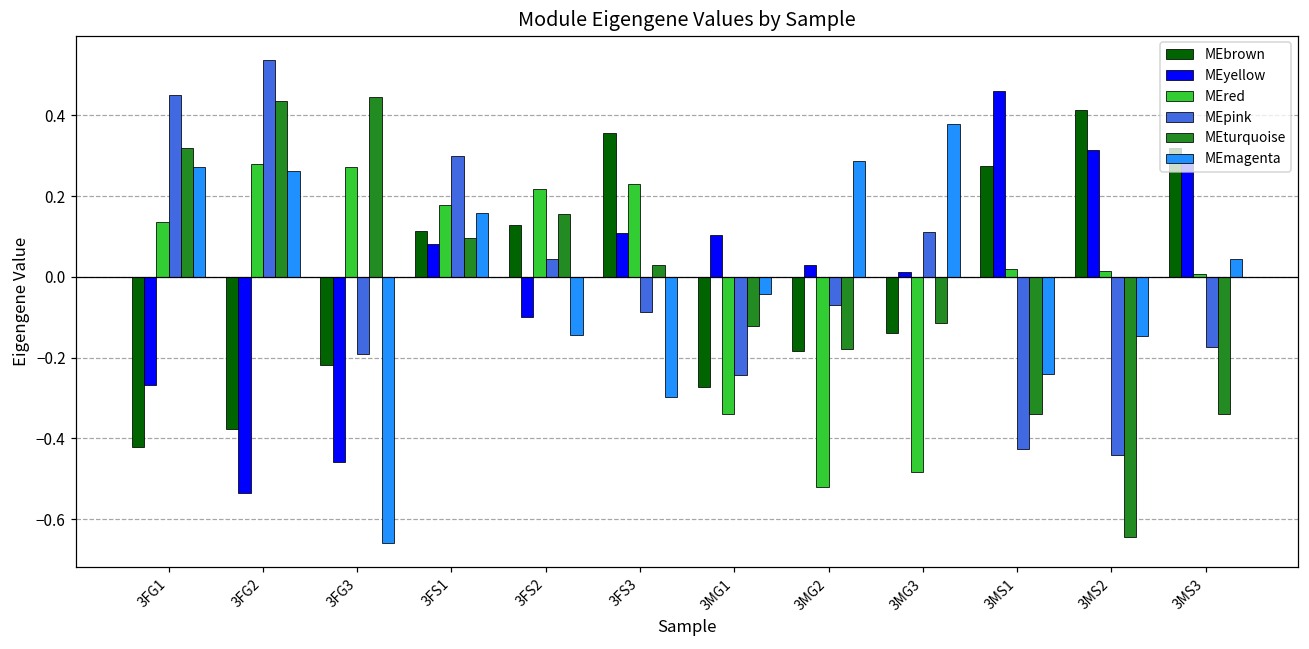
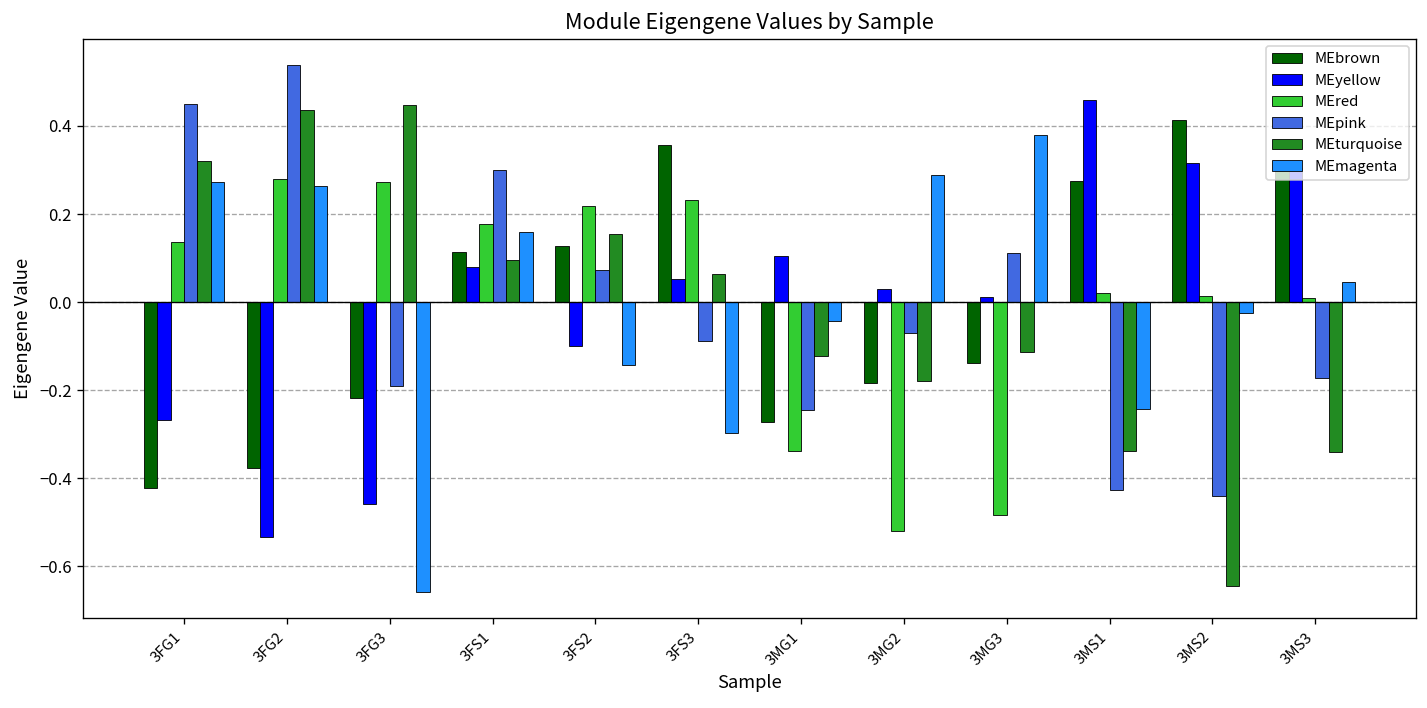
MEpink, 3FS2: 0.04 -> 0.07
MEyellow, 3FS3: 0.11 -> 0.05
MEturquoise, 3FS3: 0.03 -> 0.06
MEmagenta, 3MS2: -0.15 -> -0.02
